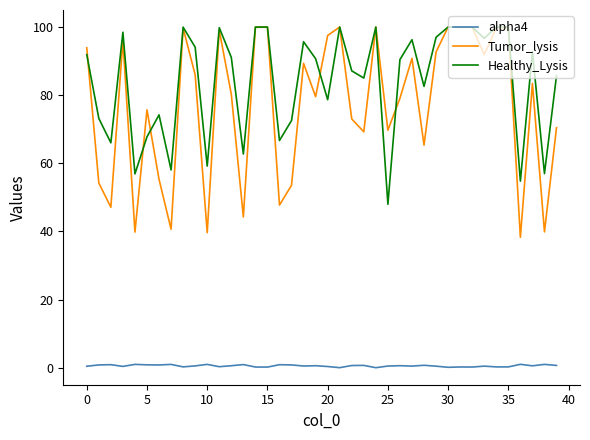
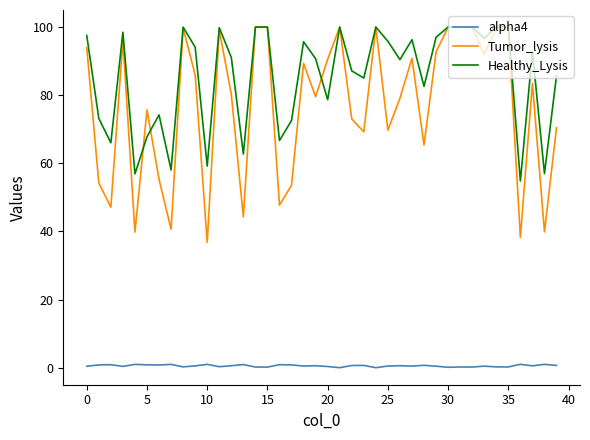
Healthy_Lysis, 0: 92 -> 98
Tumor_lysis, 10: 40 -> 37
Tumor_lysis, 20: 98 -> 91
Healthy_Lysis, 25: 48 -> 96
